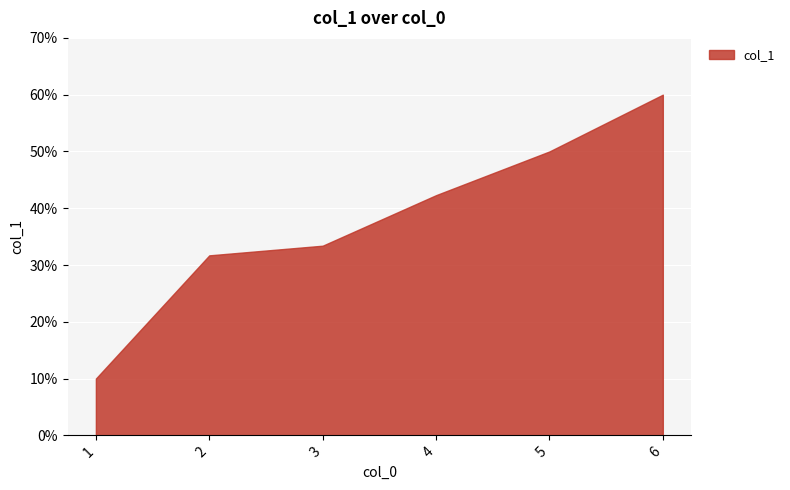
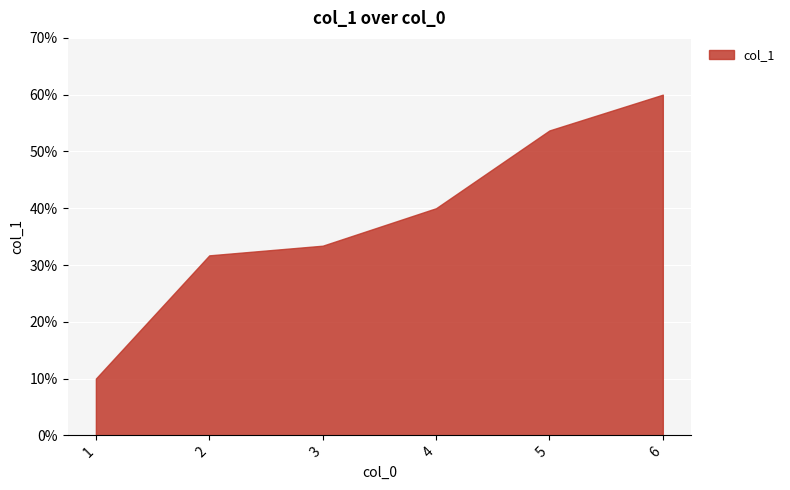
4: 42% -> 40%
5: 50% -> 54%
